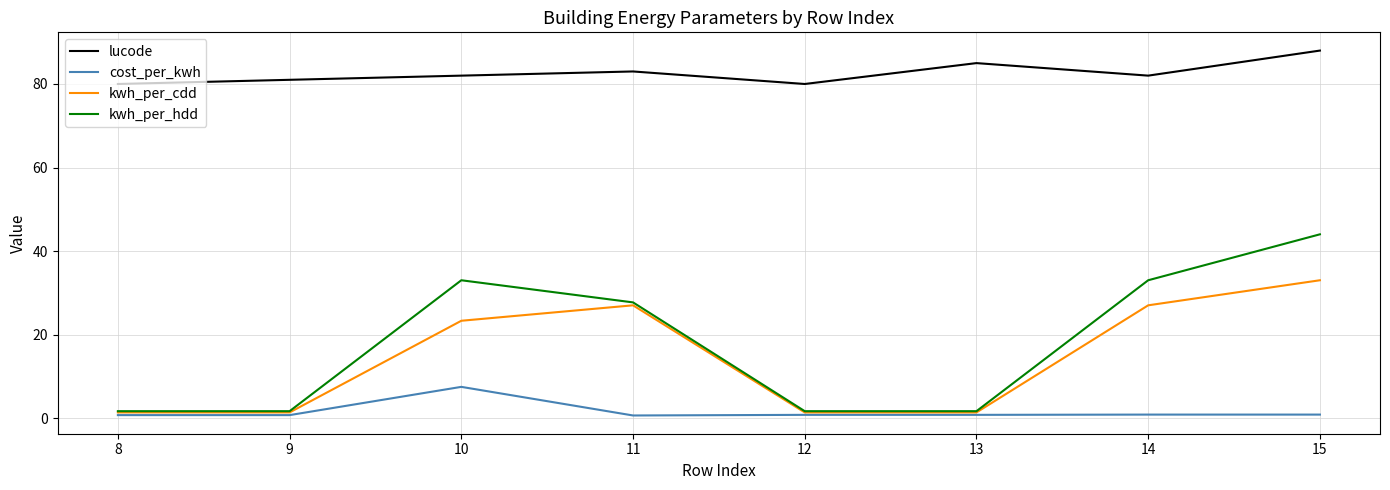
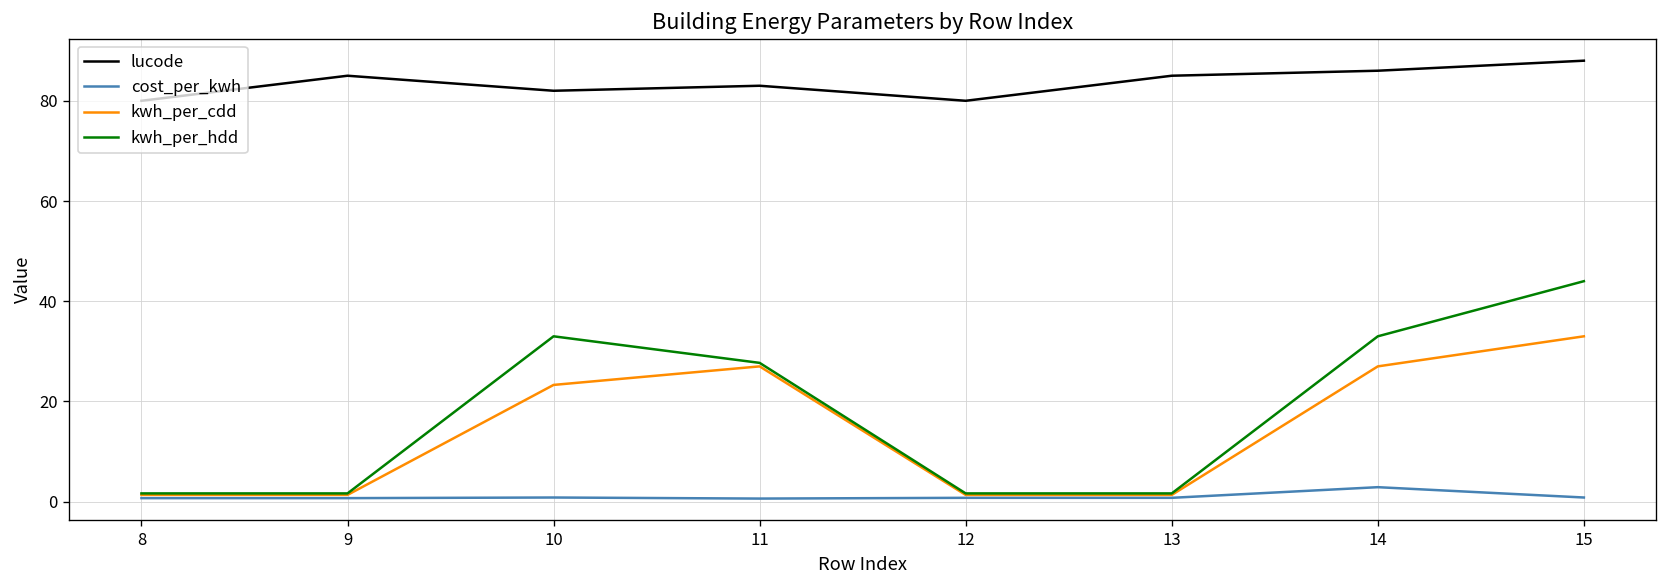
lucode, 9: 81 -> 85
cost_per_kwh, 10: 7 -> 1
lucode, 14: 82 -> 86
cost_per_kwh, 14: 1 -> 3
